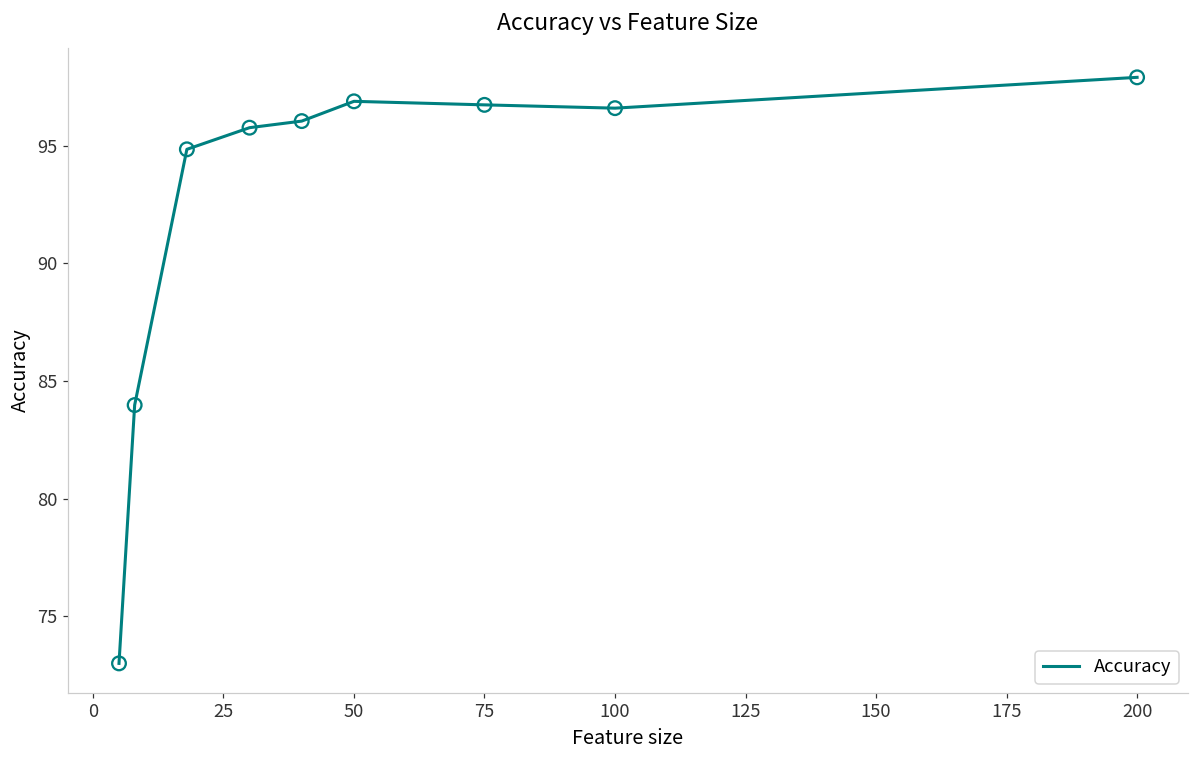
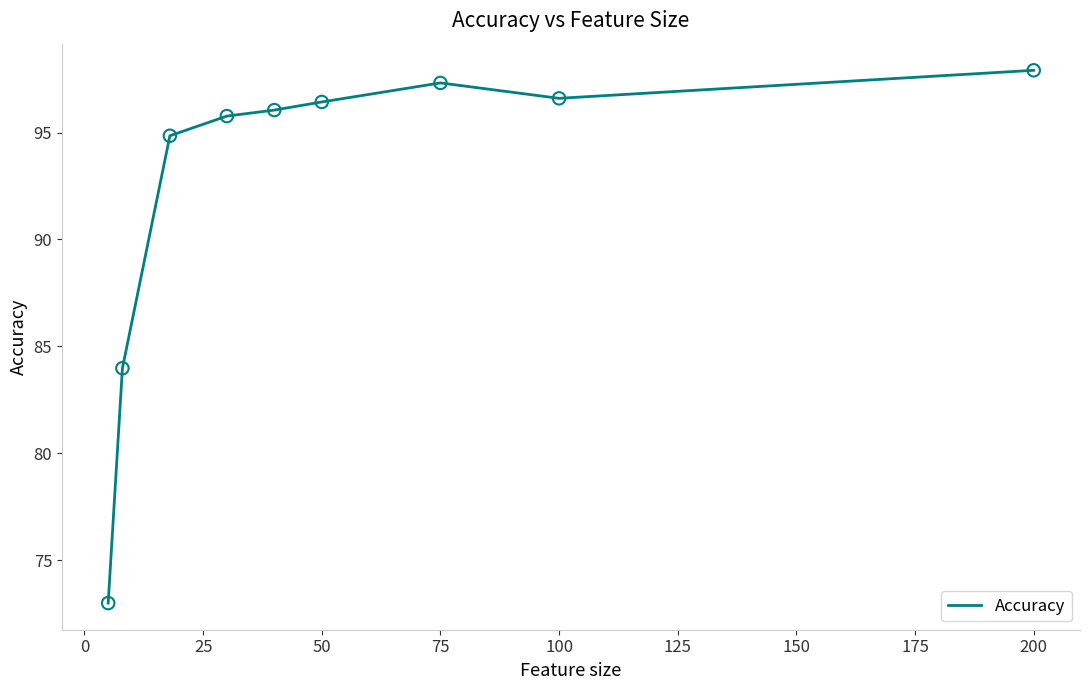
50: 96.9 -> 96.4
75: 96.7 -> 97.3
